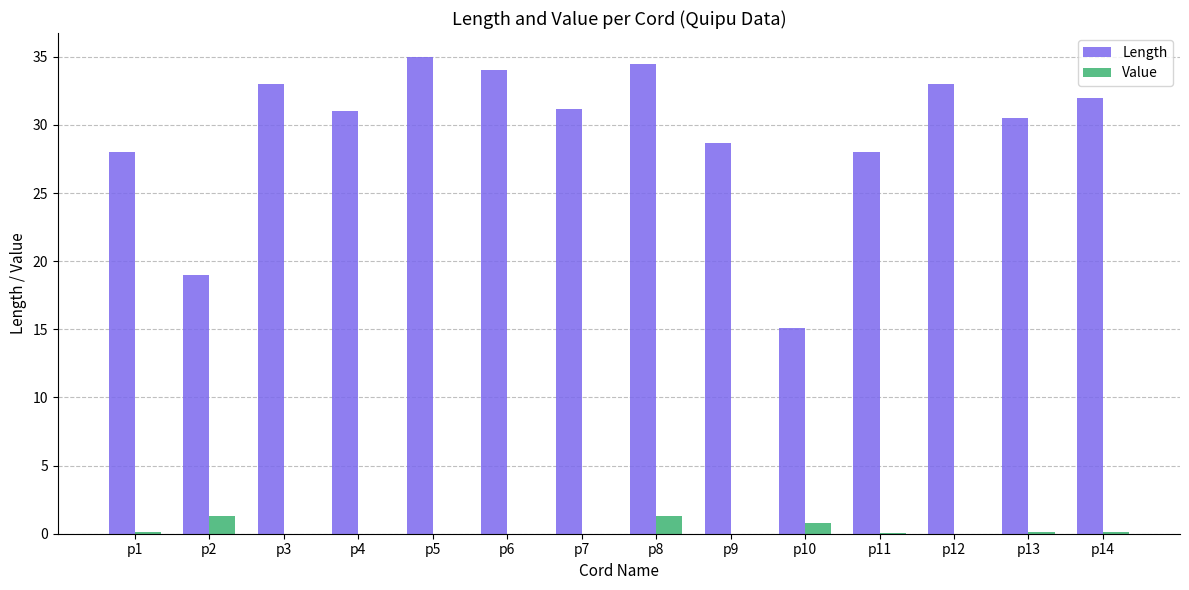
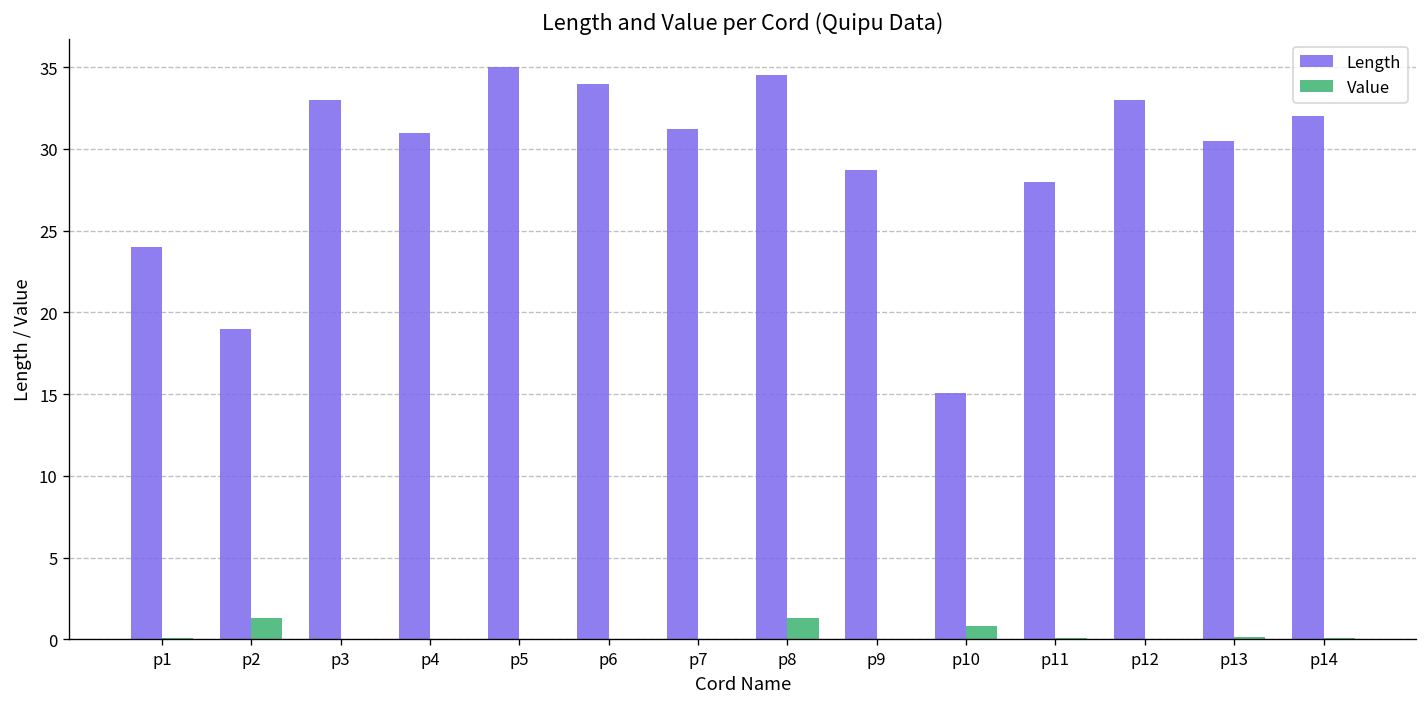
Length, p1: 28 -> 24
